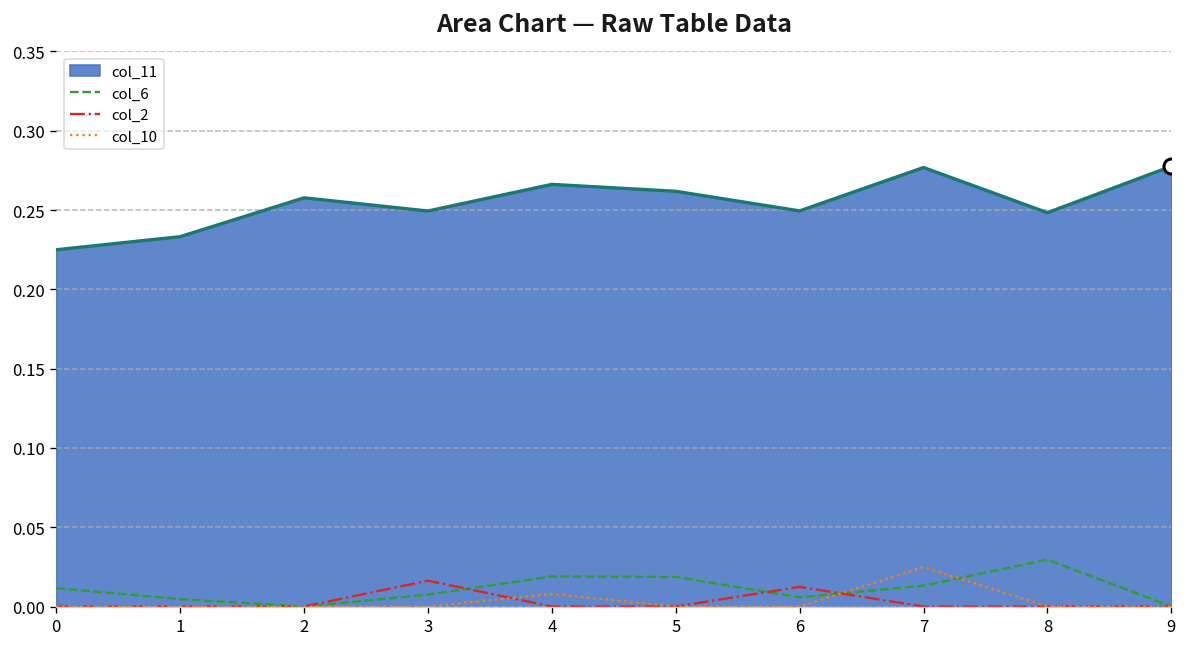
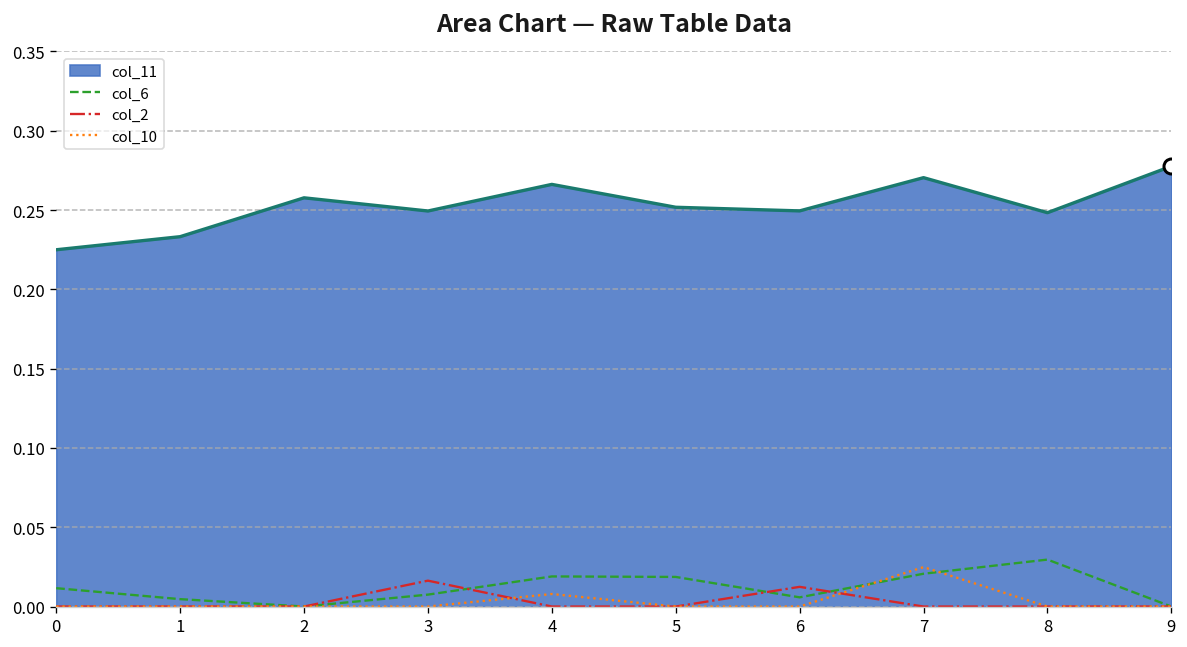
col_11, 5: 0.262 -> 0.252
col_11, 7: 0.277 -> 0.270
col_6, 7: 0.013 -> 0.021
